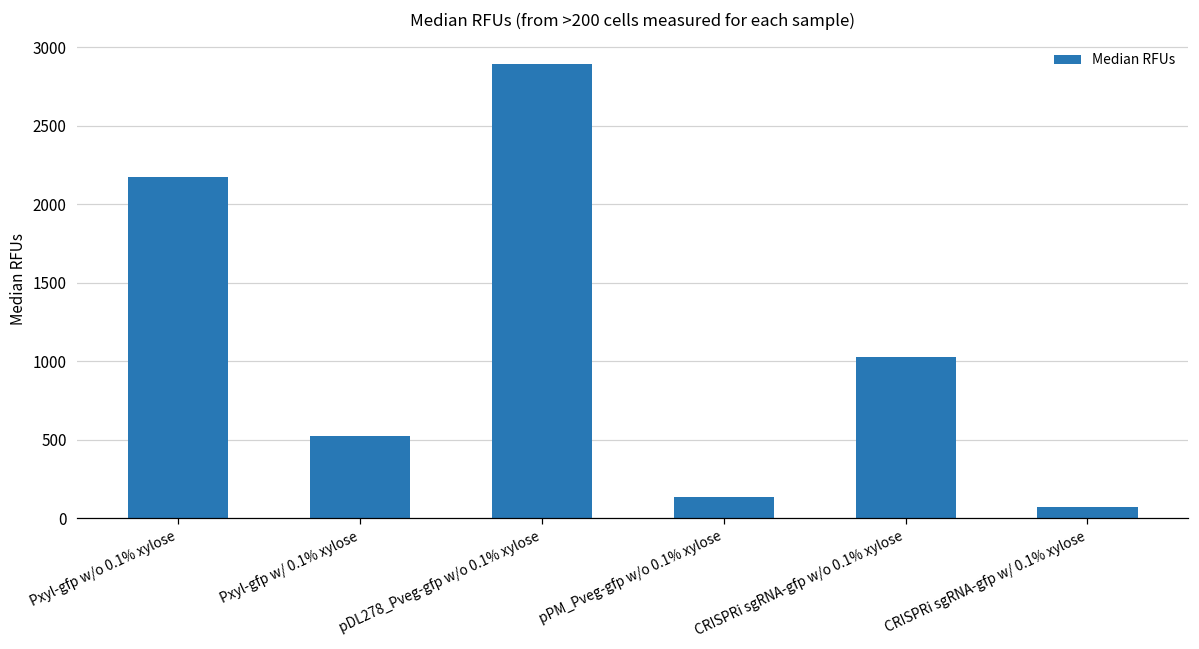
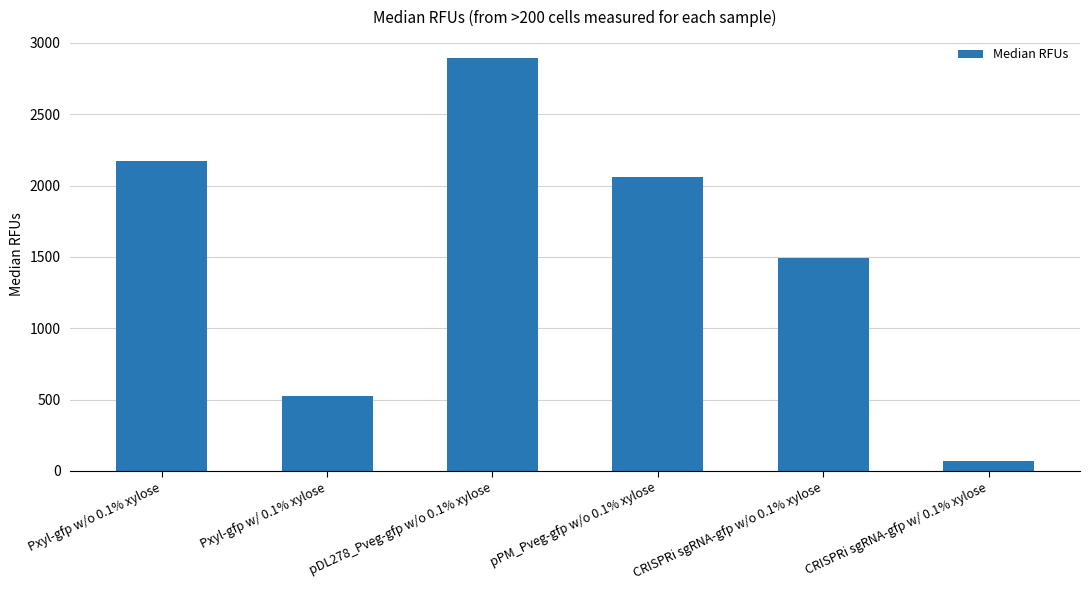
pPM_Pveg-gfp w/o 0.1% xylose: 130 -> 2060
CRISPRi sgRNA-gfp w/o 0.1% xylose: 1030 -> 1490
